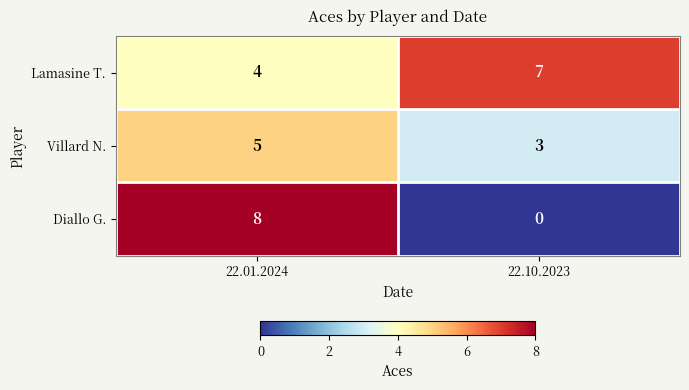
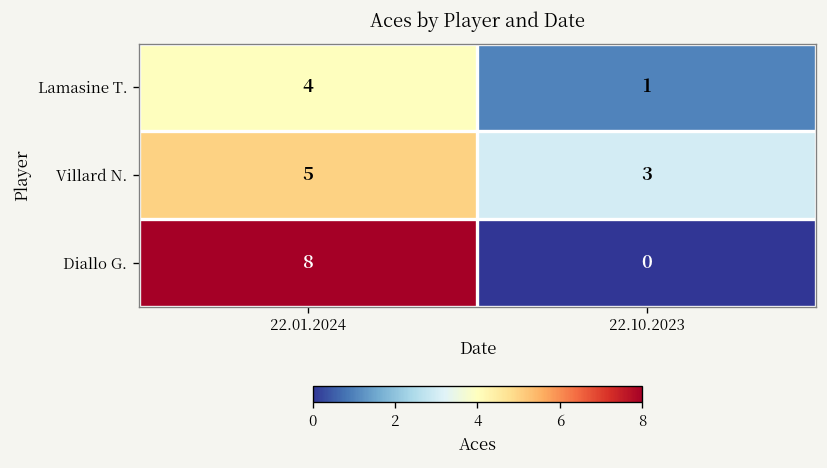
Lamasine T., 22.10.2023: 7 -> 1
